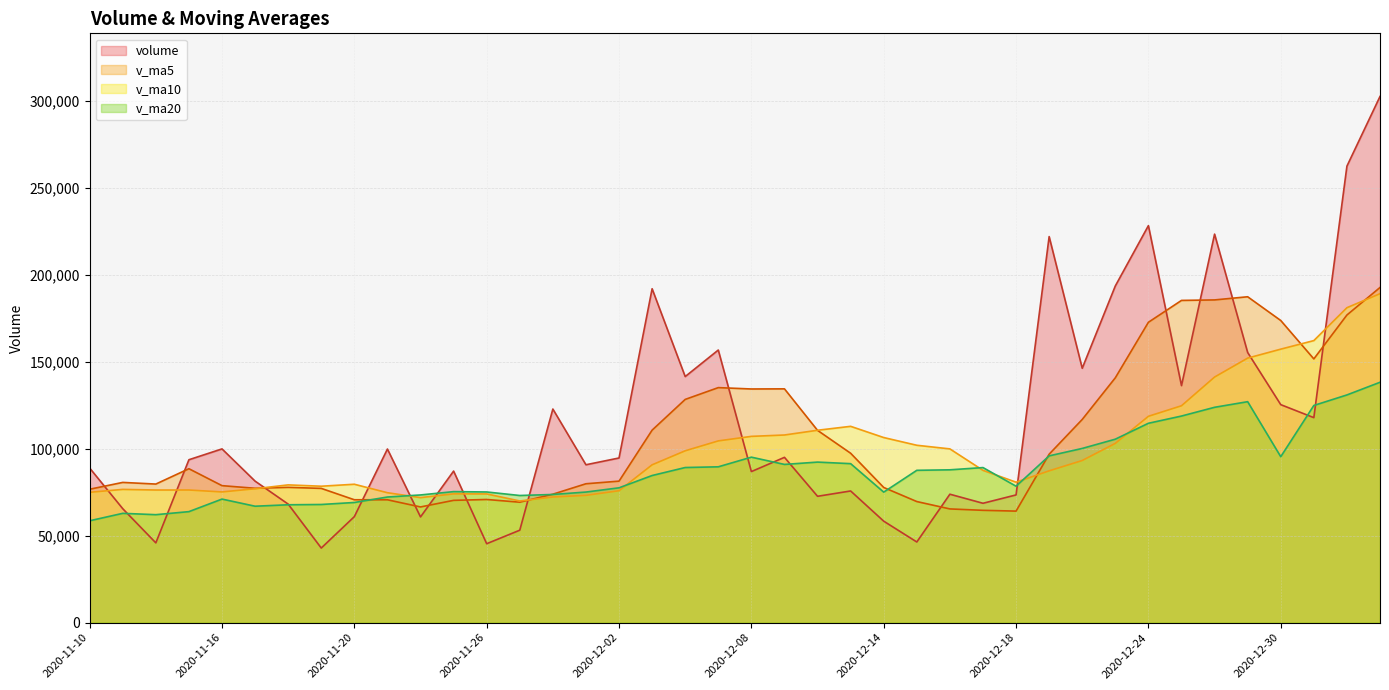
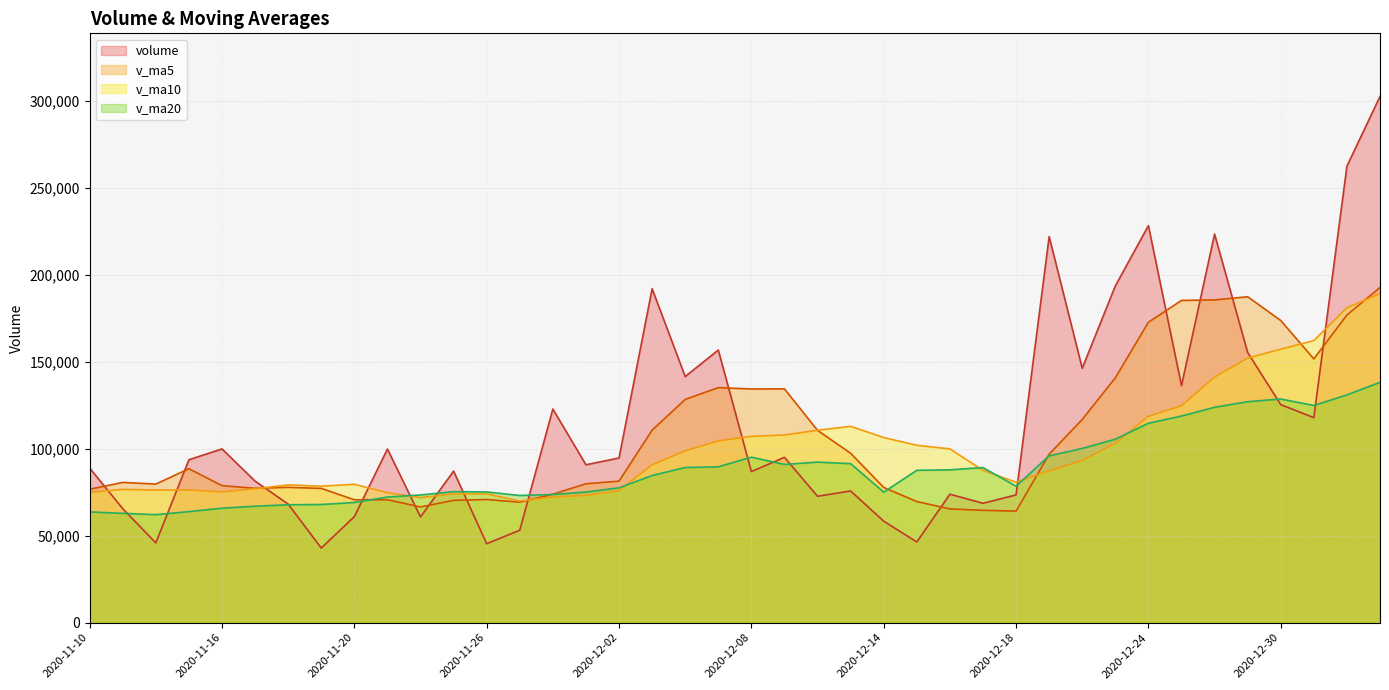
v_ma20, 2020-11-10: 59,000 -> 64,000
v_ma20, 2020-11-16: 71,000 -> 66,000
v_ma20, 2020-12-30: 95,000 -> 129,000
